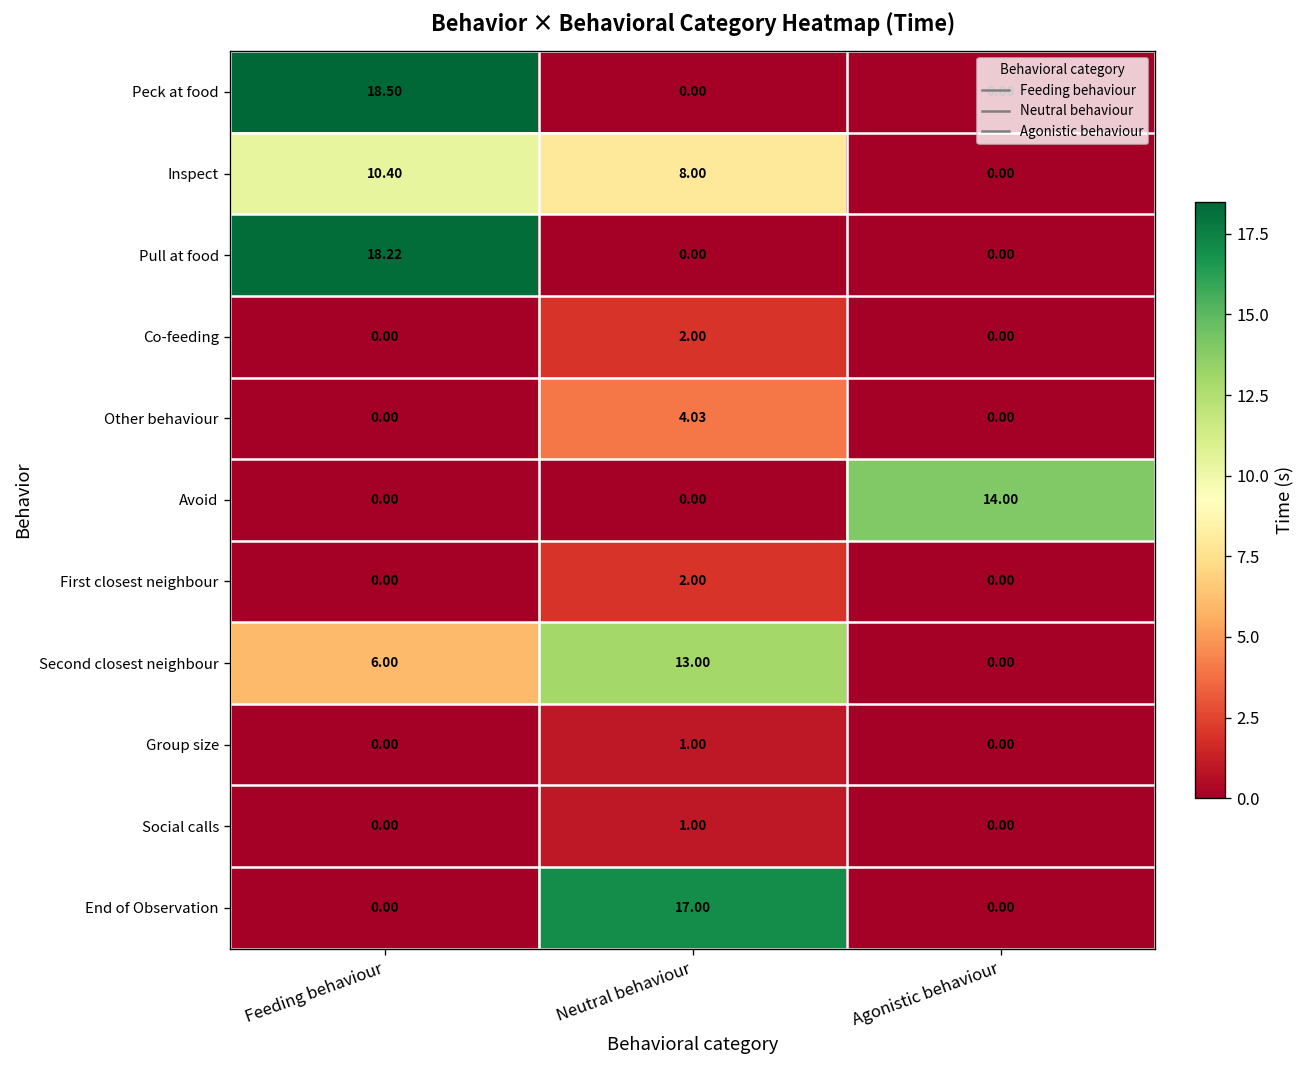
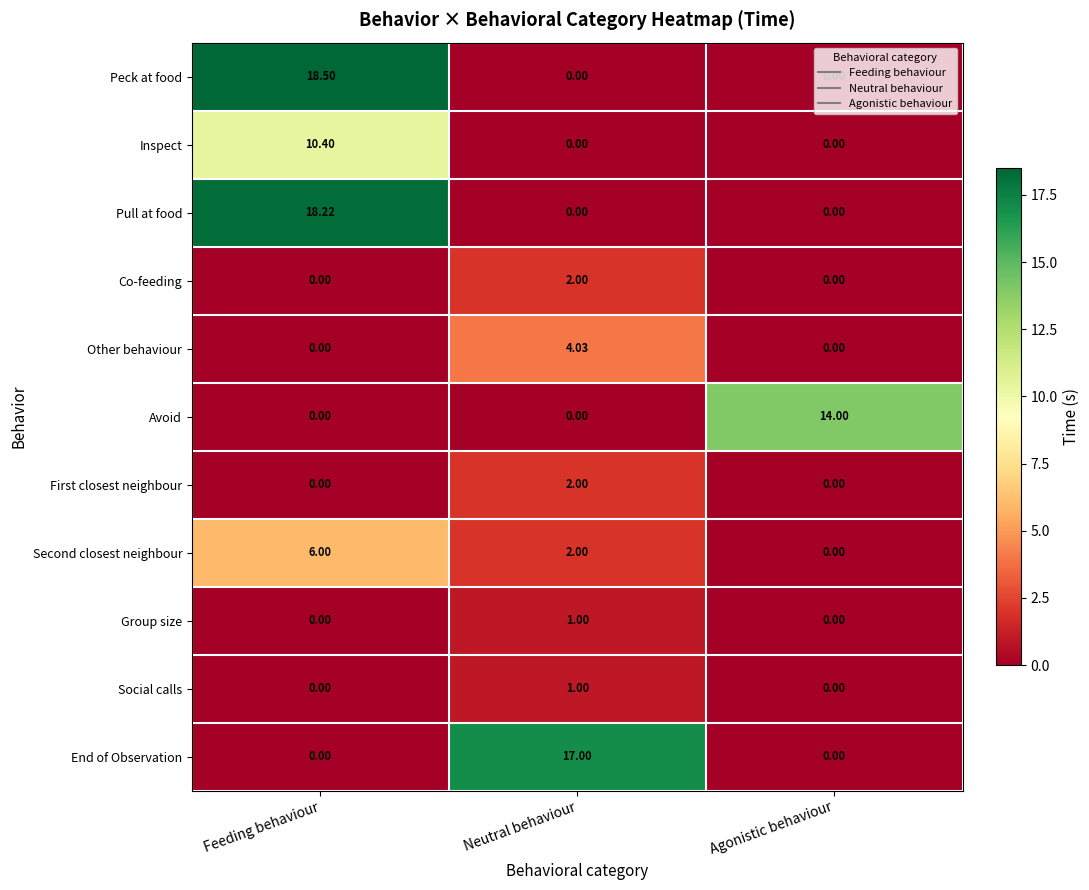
Inspect, Neutral behaviour: 8.00 -> 0.00
Second closest neighbour, Neutral behaviour: 13.00 -> 2.00
